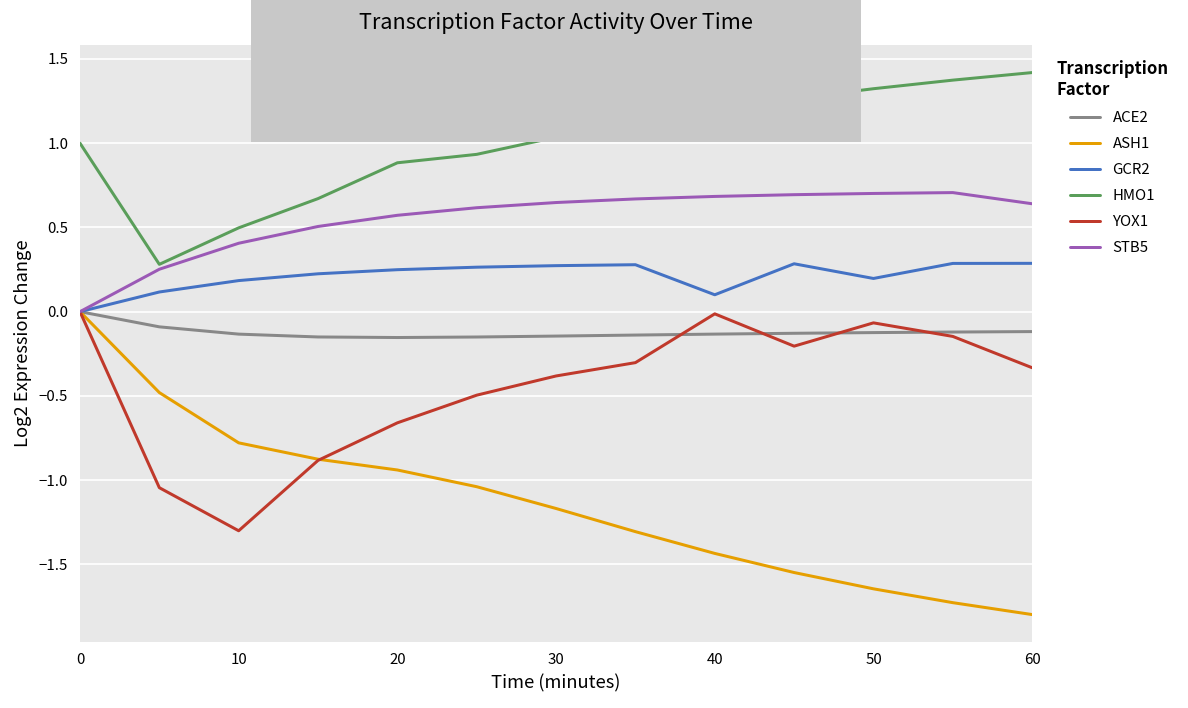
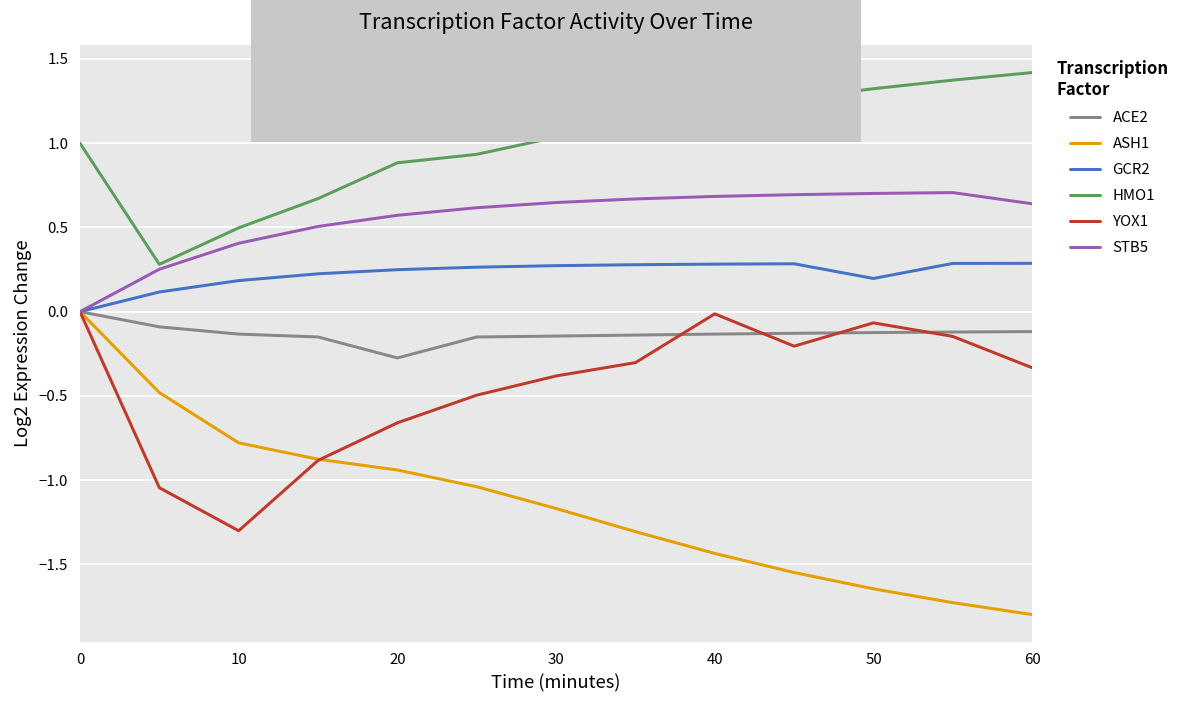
ACE2, 20: -0.15 -> -0.27
GCR2, 40: 0.10 -> 0.28
